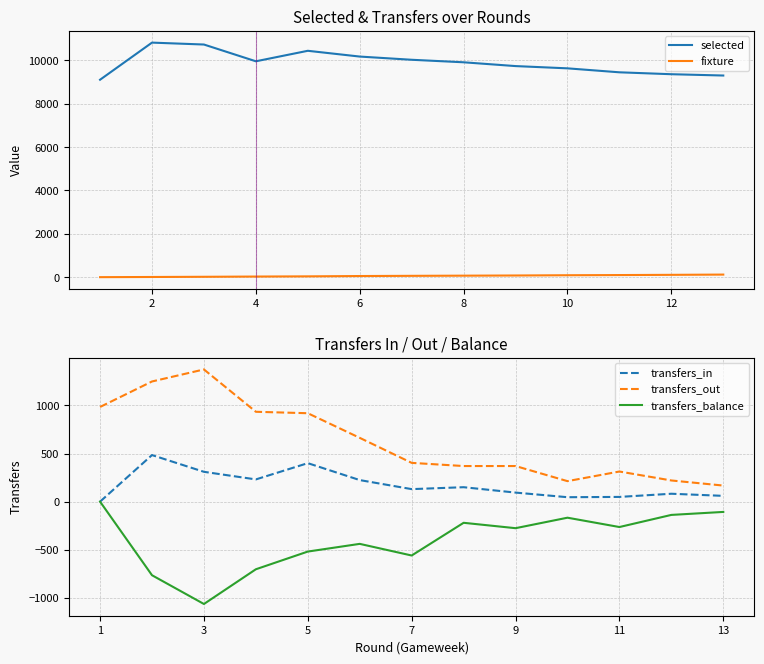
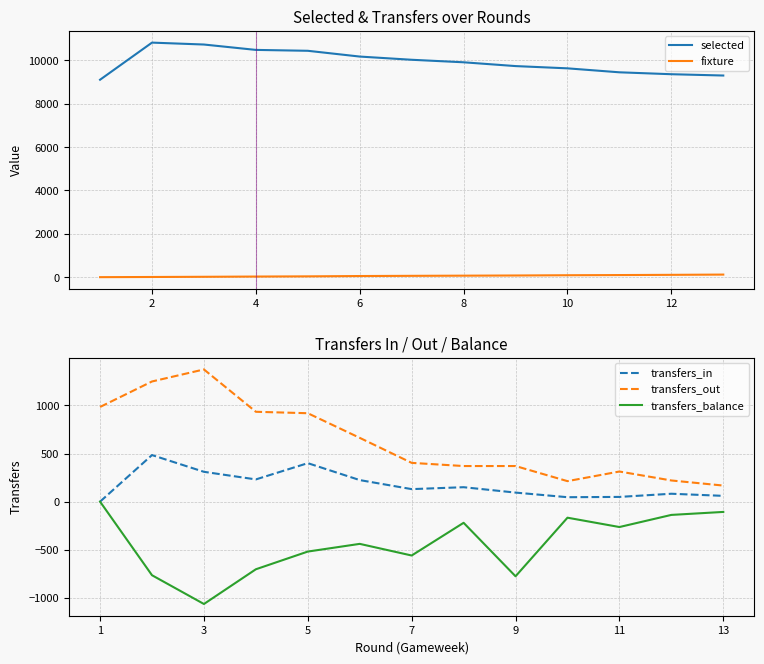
Selected & Transfers over Rounds, selected, 4: 10000 -> 10500
Transfers In / Out / Balance, transfers_balance, 9: -300 -> -800
